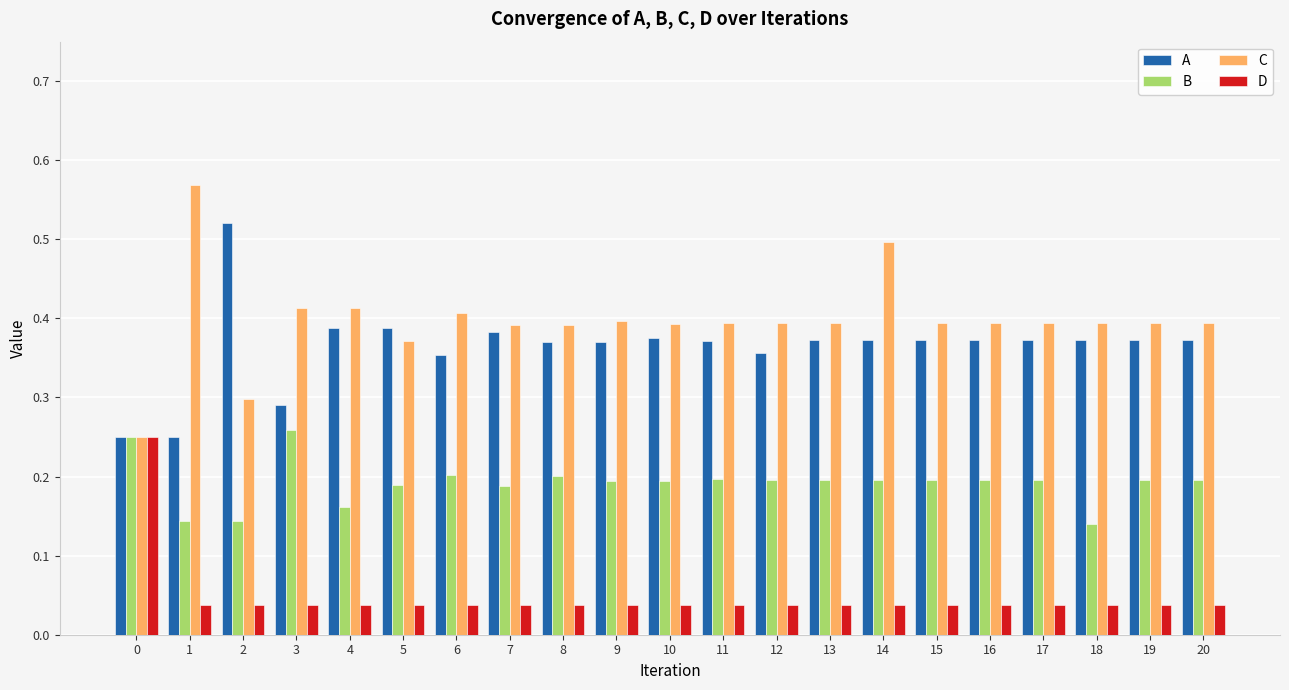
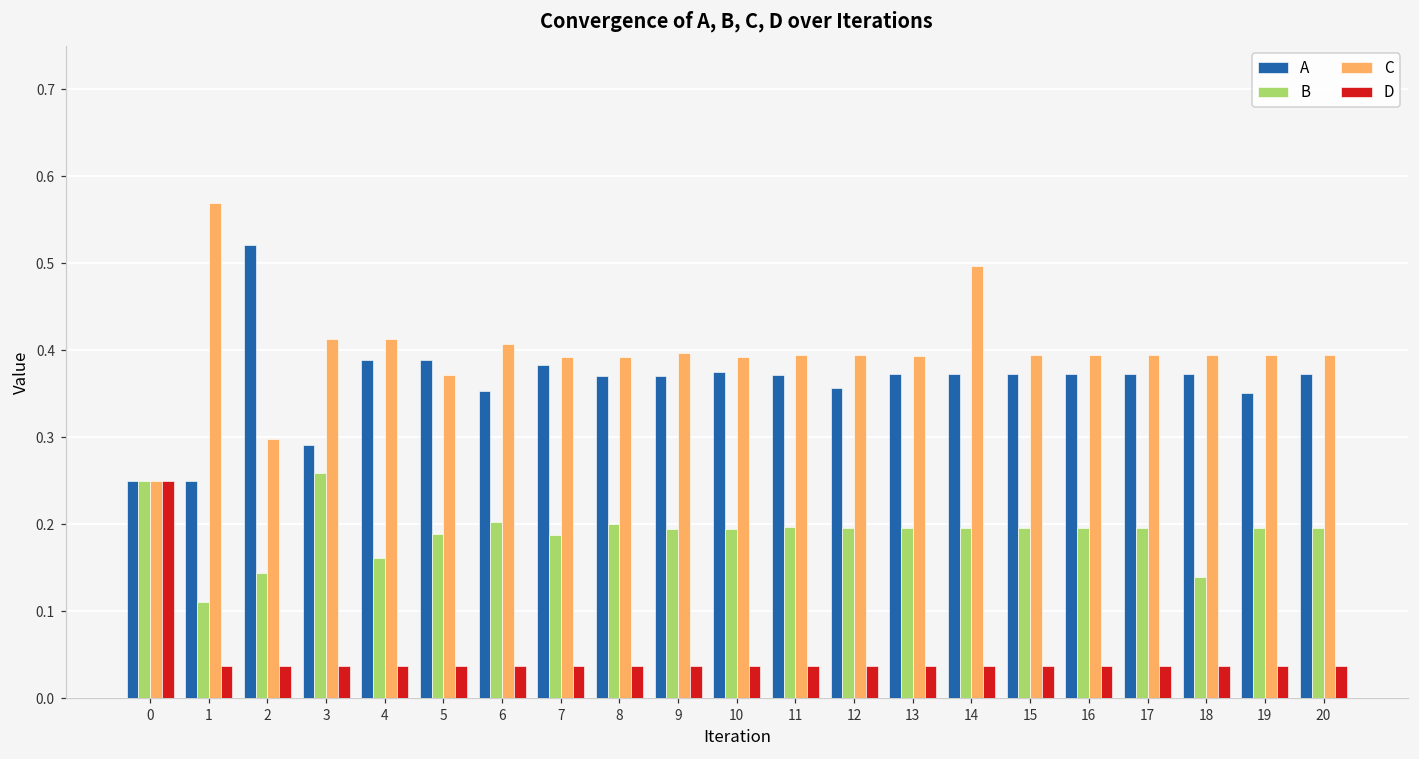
B, 1: 0.14 -> 0.11
A, 19: 0.37 -> 0.35
